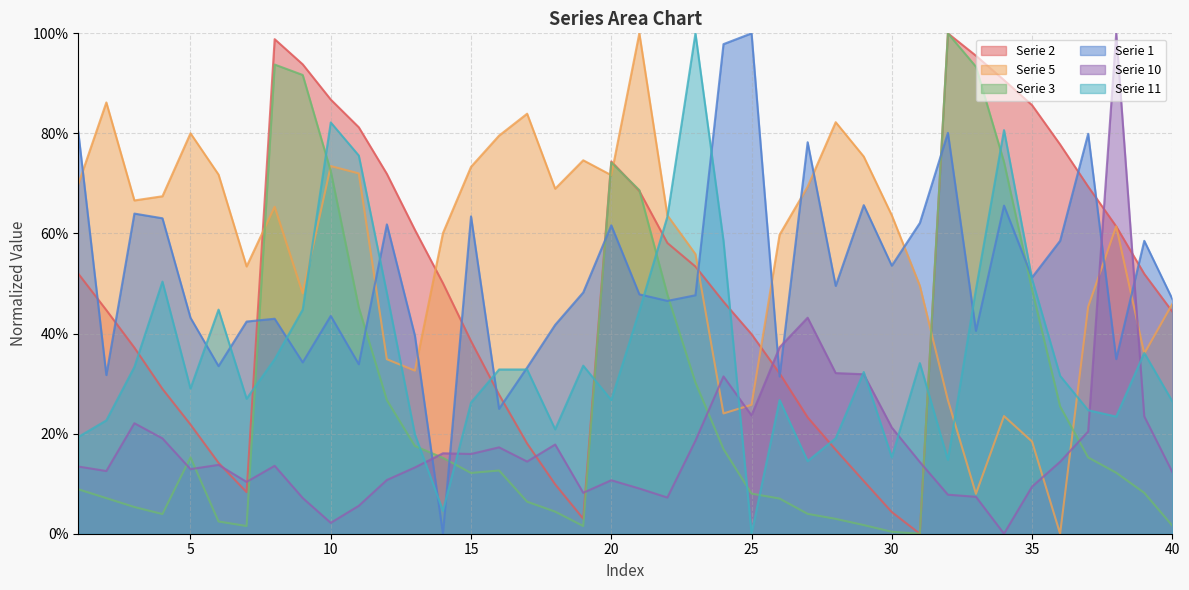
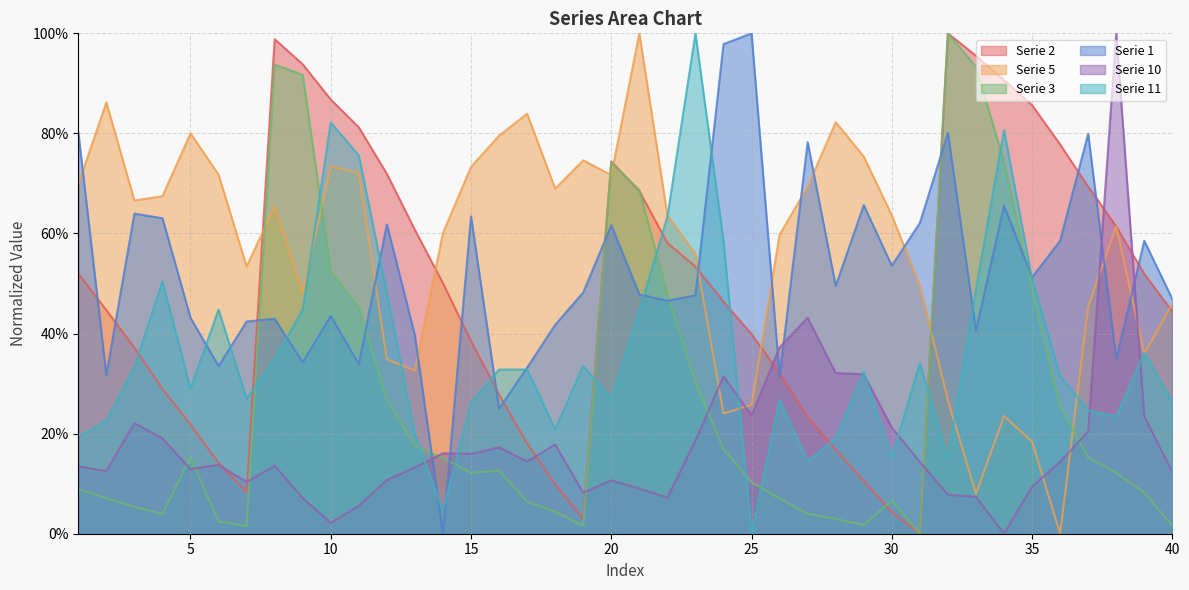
Serie 3, 10: 72% -> 52%
Serie 3, 25: 8% -> 10%
Serie 3, 30: 0% -> 7%
